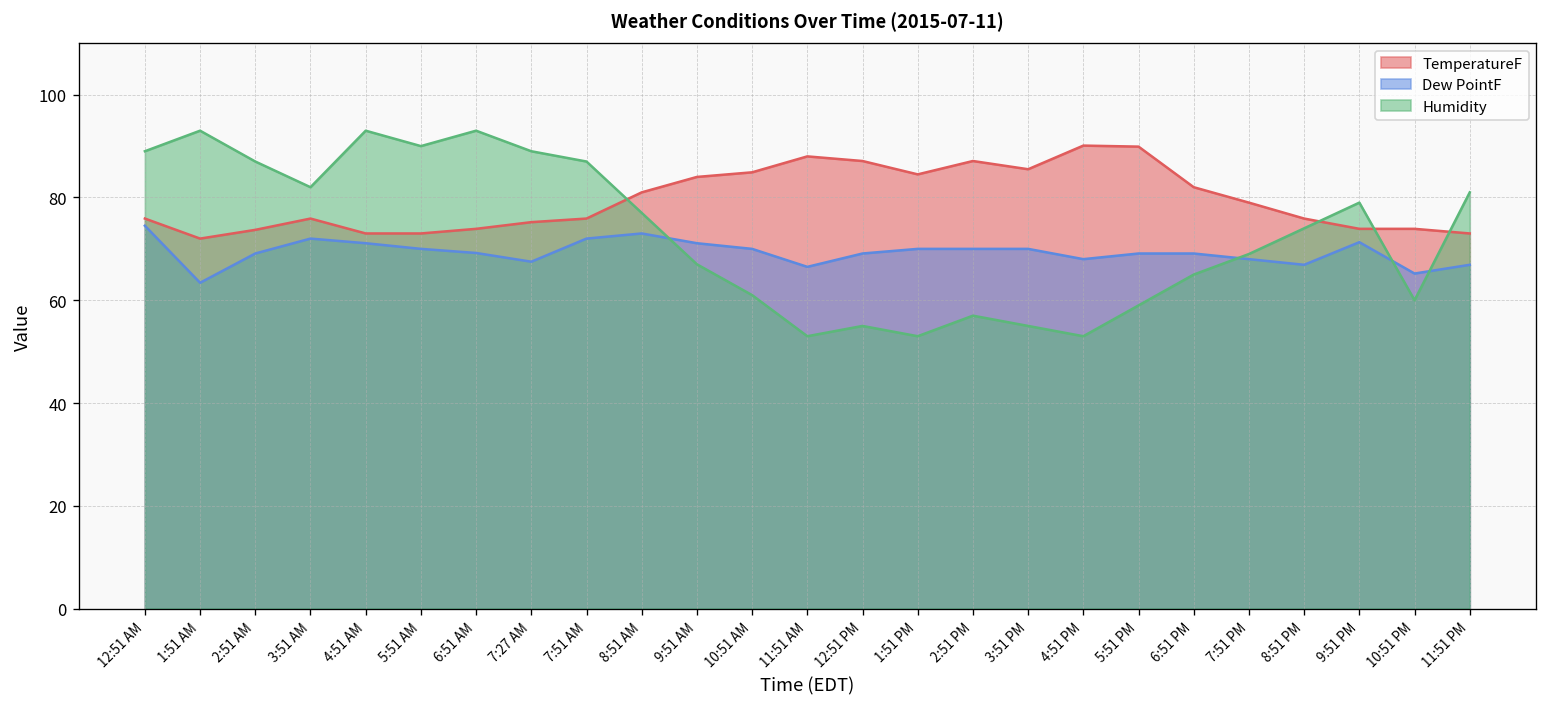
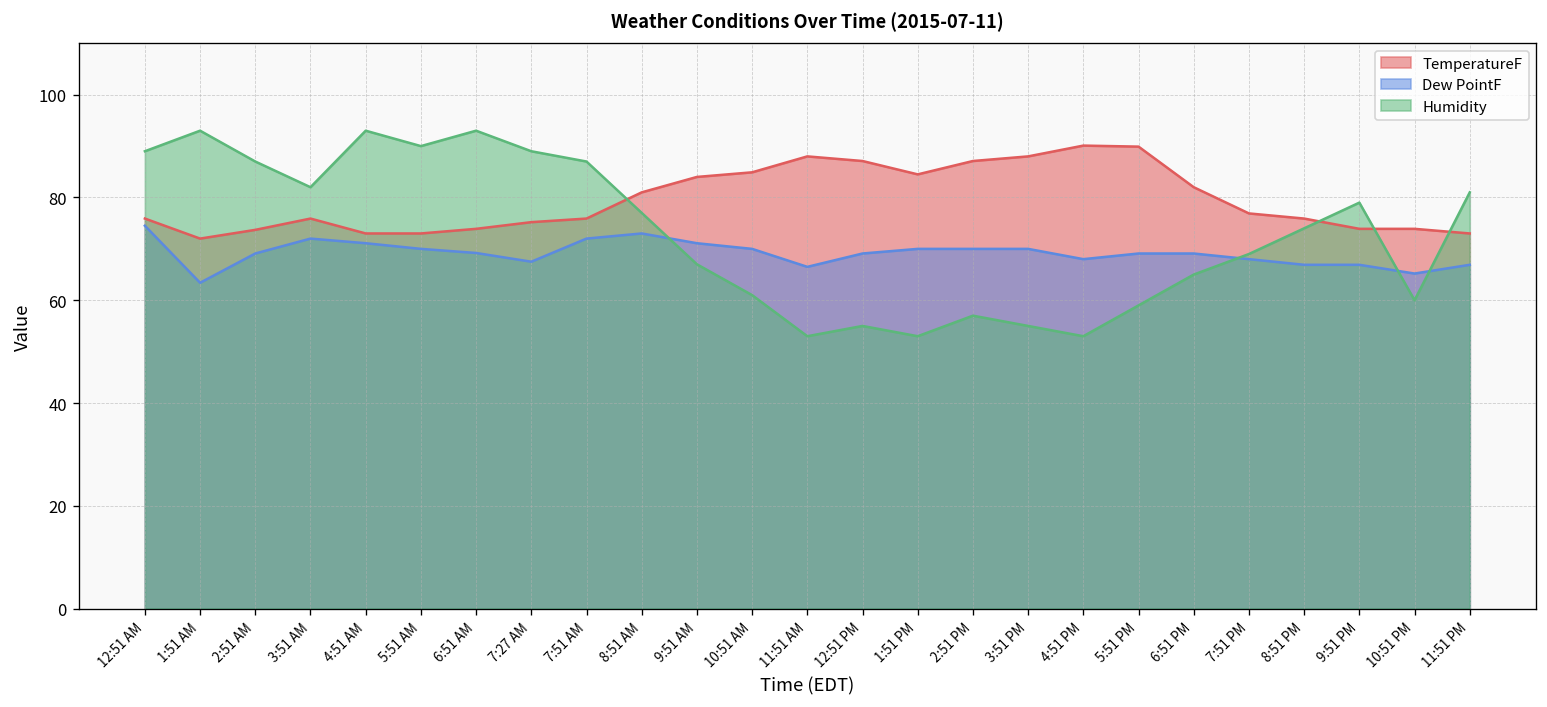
TemperatureF, 3:51 PM: 86 -> 88
TemperatureF, 7:51 PM: 79 -> 77
Dew PointF, 9:51 PM: 71 -> 67
